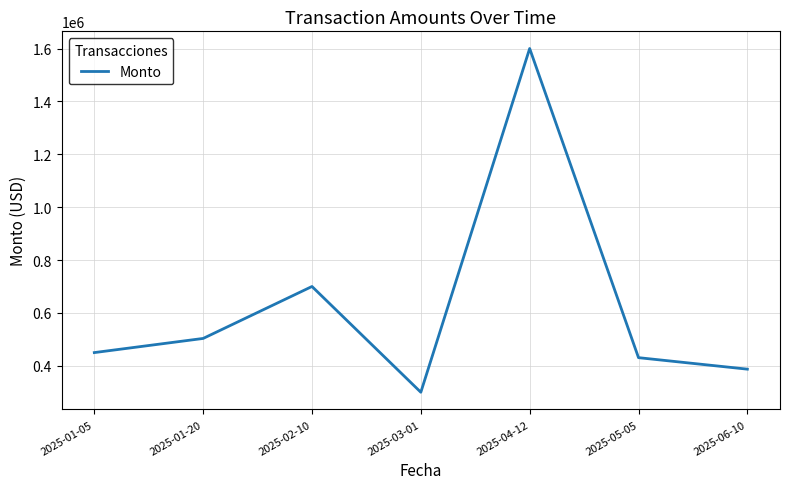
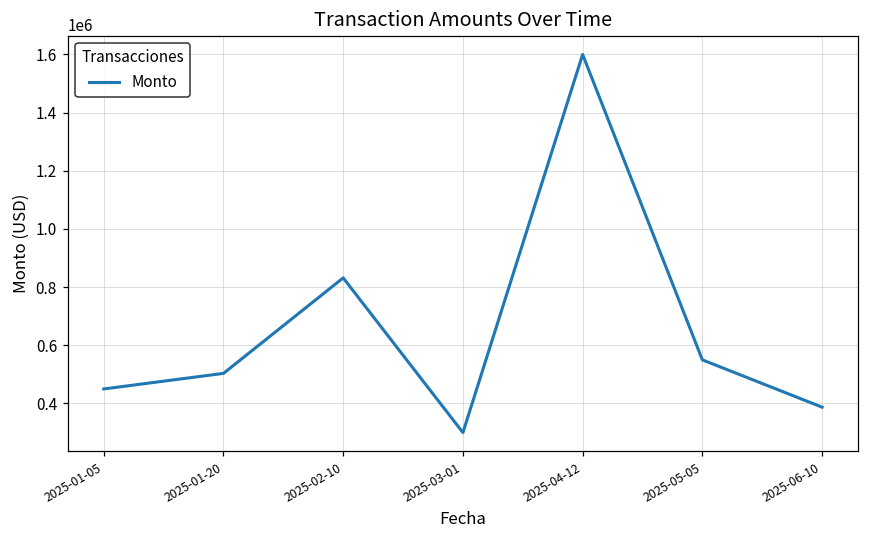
2025-02-10: 700000 -> 830000
2025-05-05: 430000 -> 550000
